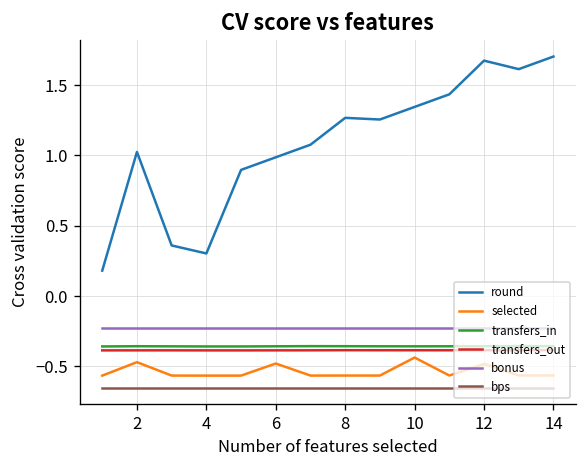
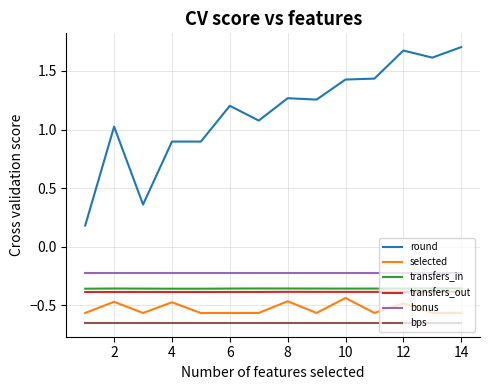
round, 4: 0.30 -> 0.90
selected, 4: -0.57 -> -0.47
round, 6: 0.99 -> 1.20
selected, 6: -0.48 -> -0.57
selected, 8: -0.56 -> -0.47
round, 10: 1.35 -> 1.43
